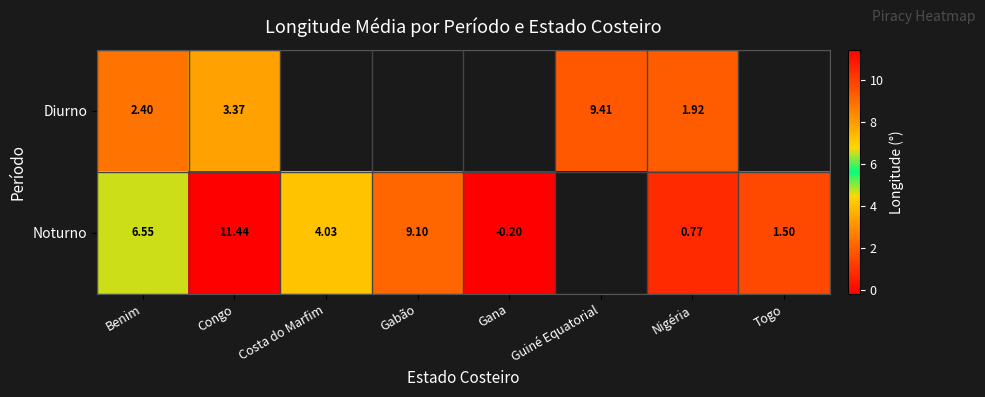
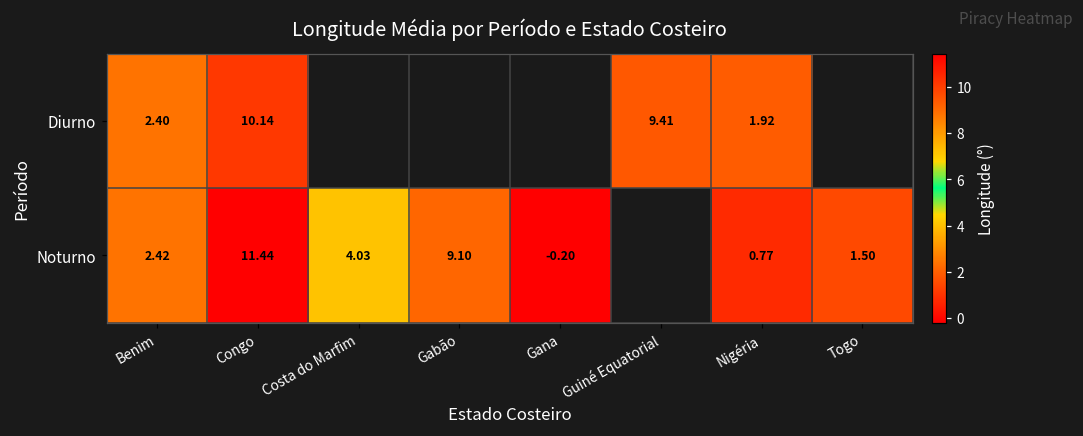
Diurno, Congo: 3.37 -> 10.14
Noturno, Benim: 6.55 -> 2.42
